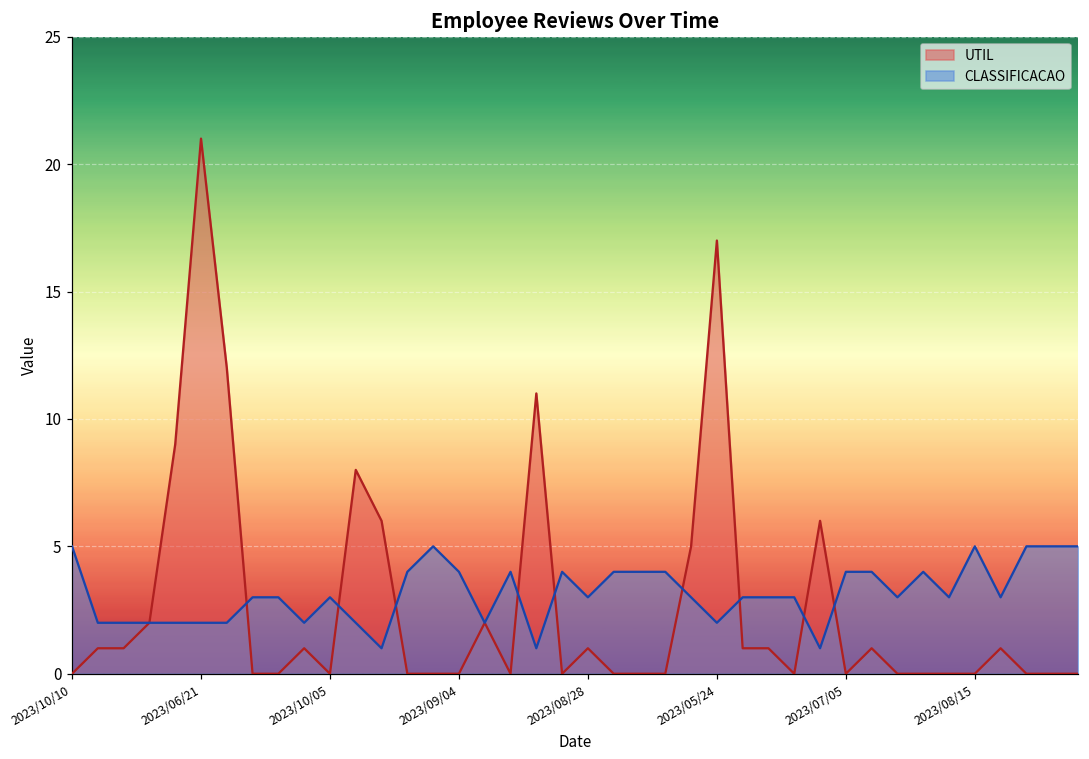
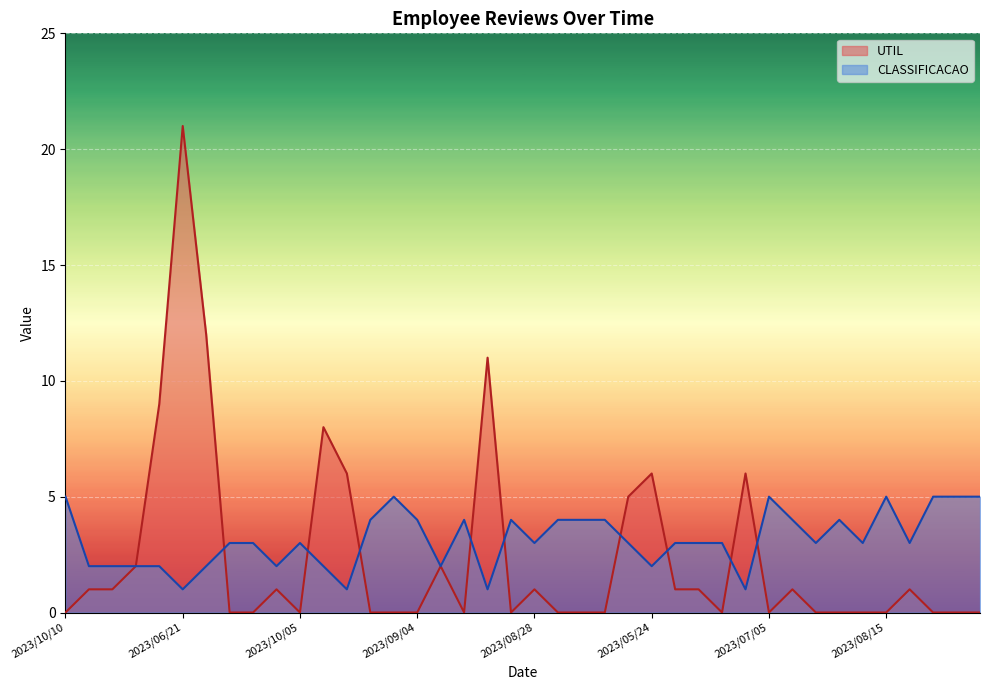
CLASSIFICACAO, 2023/06/21: 2 -> 1
UTIL, 2023/05/24: 17 -> 6
CLASSIFICACAO, 2023/07/05: 4 -> 5
